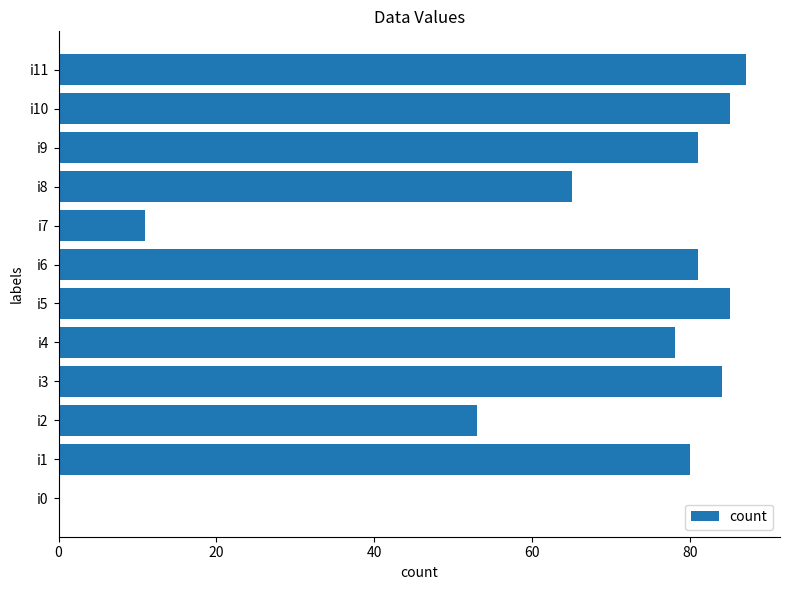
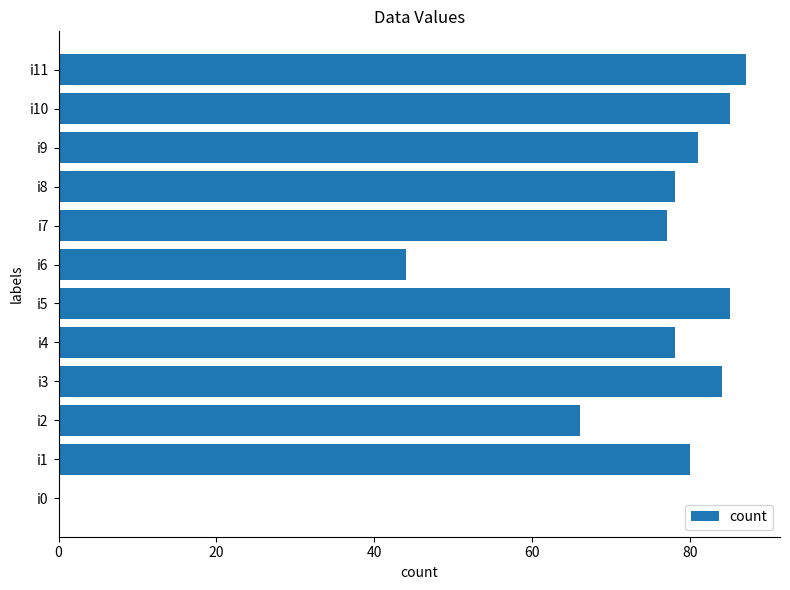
i8: 65 -> 78
i7: 11 -> 77
i6: 81 -> 44
i2: 53 -> 66
